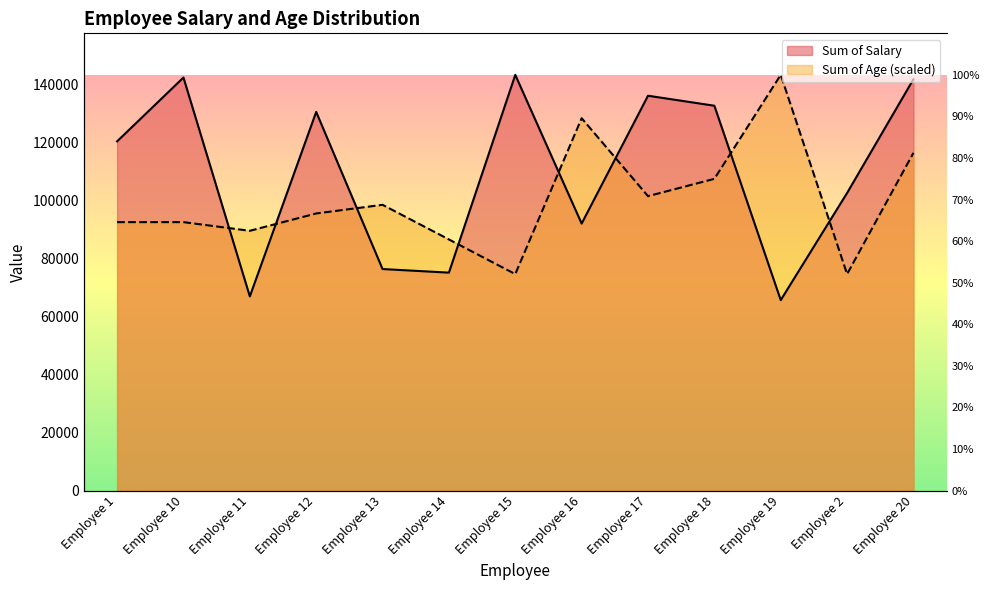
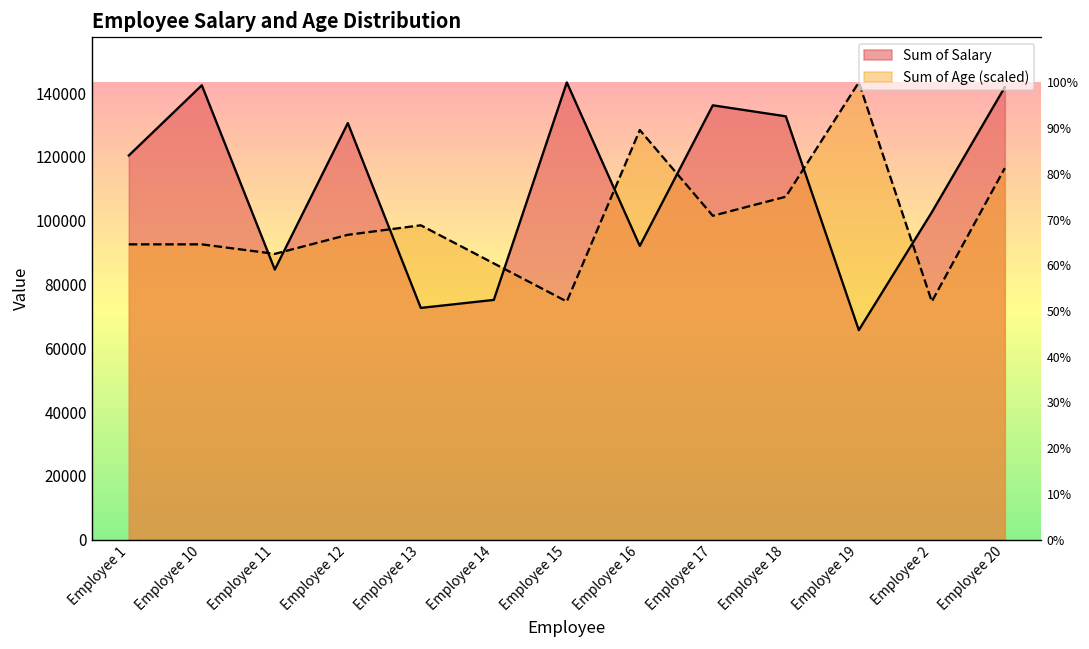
Sum of Salary, Employee 11: 67000 -> 85000
Sum of Salary, Employee 13: 76000 -> 73000
